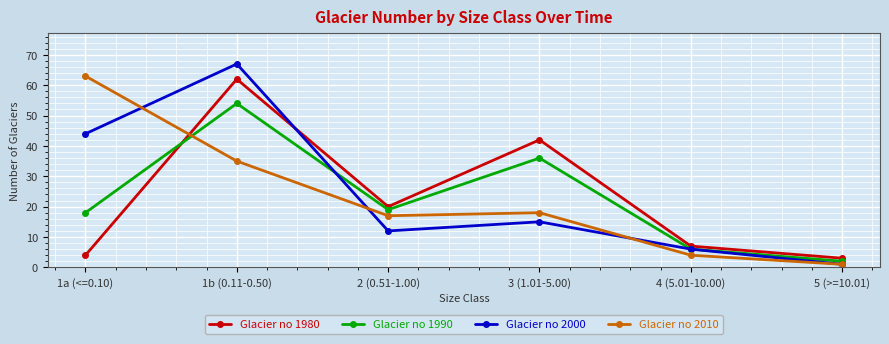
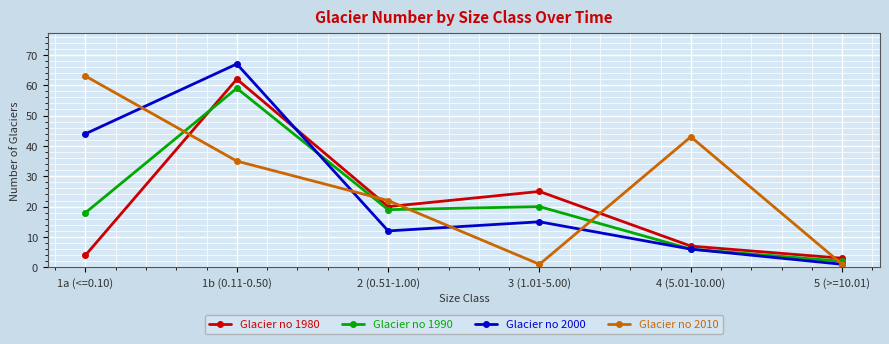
Glacier no 1990, 1b (0.11-0.50): 54 -> 59
Glacier no 2010, 2 (0.51-1.00): 17 -> 22
Glacier no 1980, 3 (1.01-5.00): 42 -> 25
Glacier no 1990, 3 (1.01-5.00): 36 -> 20
Glacier no 2010, 3 (1.01-5.00): 18 -> 1
Glacier no 2010, 4 (5.01-10.00): 4 -> 43
